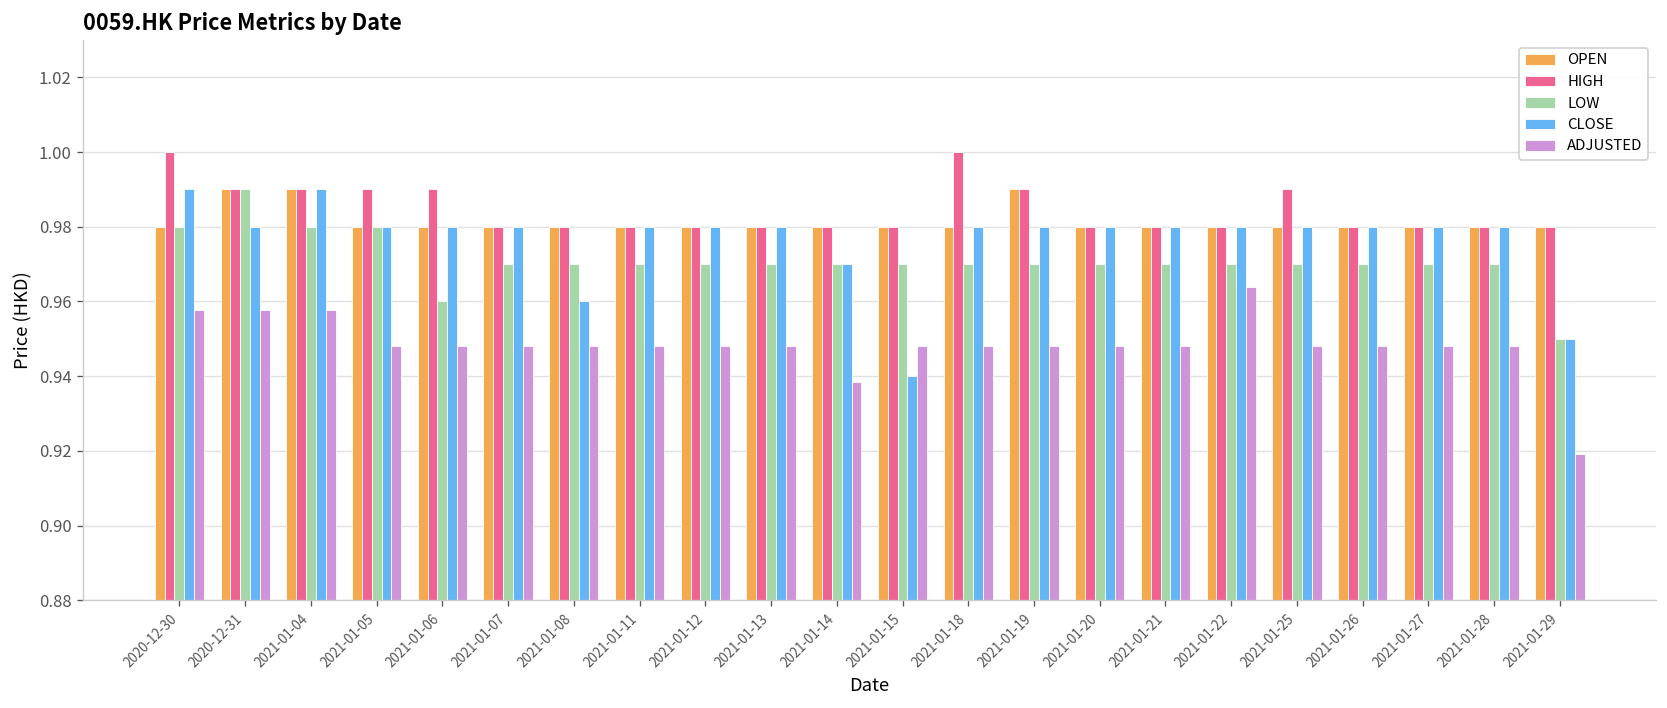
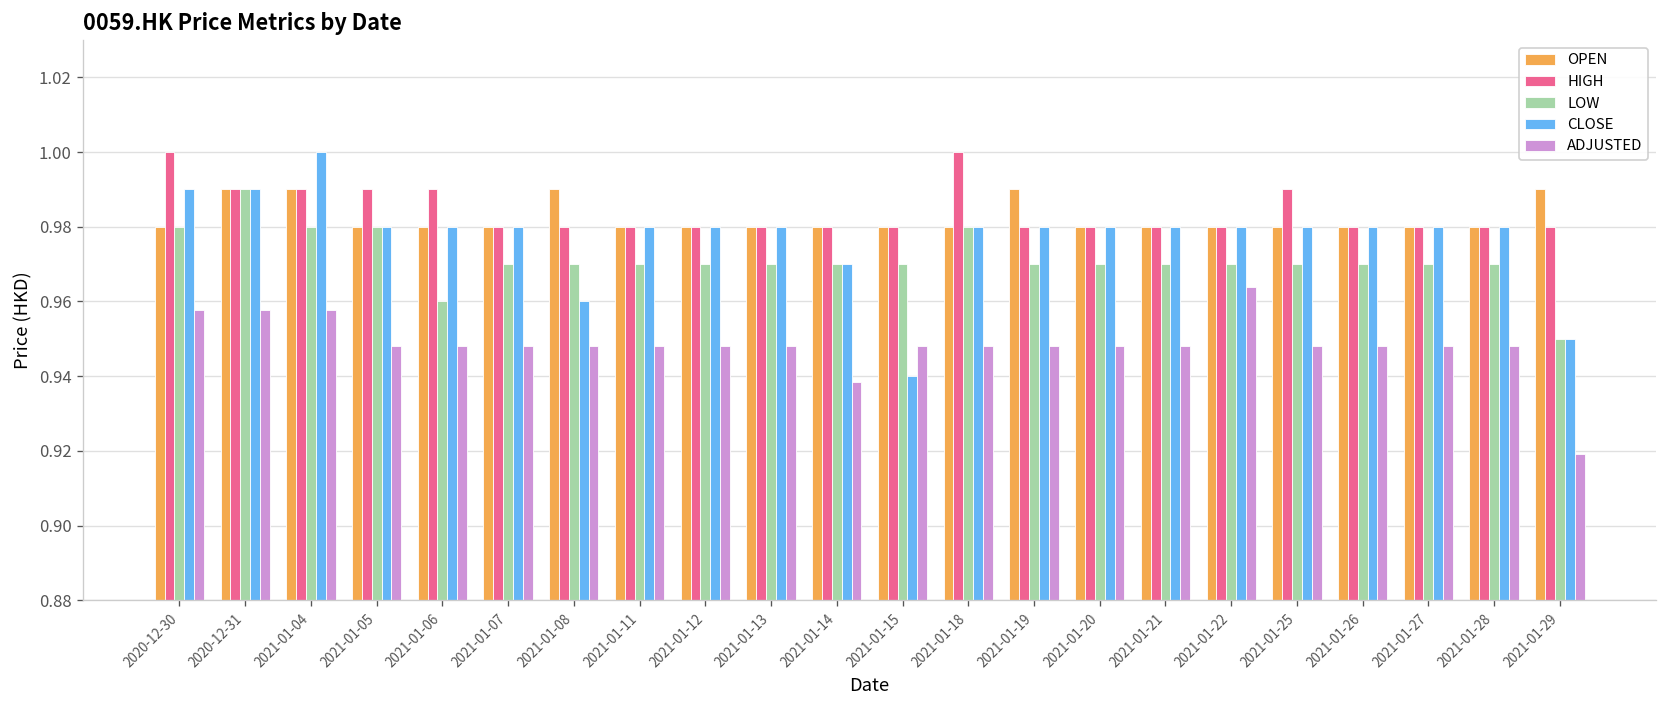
CLOSE, 2020-12-31: 0.98 -> 0.99
CLOSE, 2021-01-04: 0.99 -> 1.00
OPEN, 2021-01-08: 0.98 -> 0.99
LOW, 2021-01-18: 0.97 -> 0.98
HIGH, 2021-01-19: 0.99 -> 0.98
OPEN, 2021-01-29: 0.98 -> 0.99
